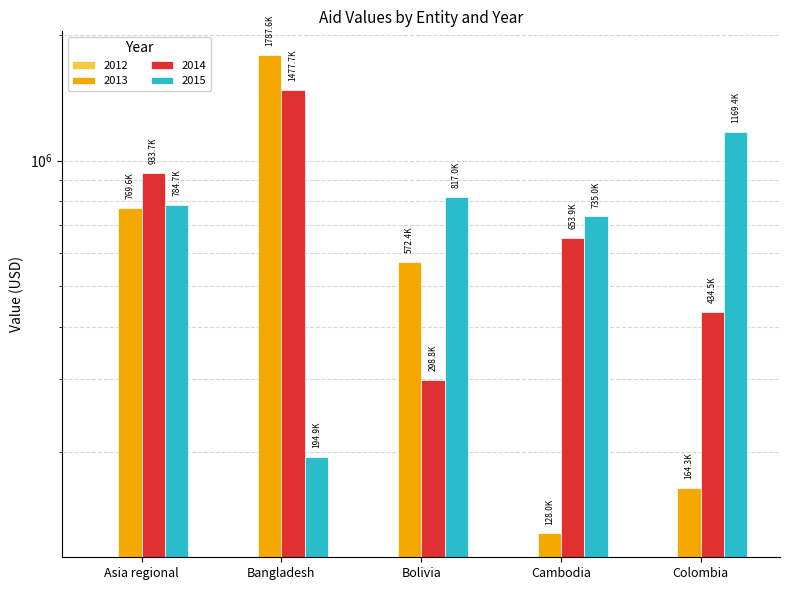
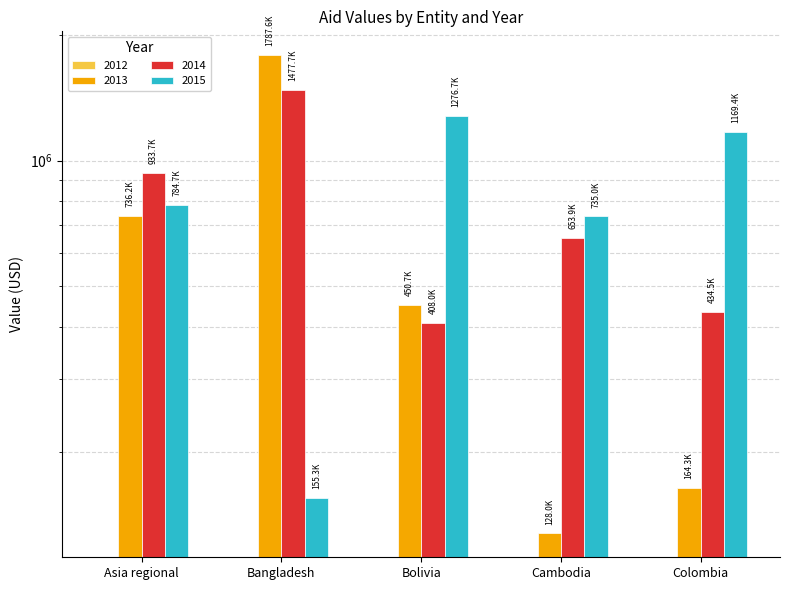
2013, Asia regional: 769.6K -> 736.2K
2015, Bangladesh: 194.9K -> 155.3K
2013, Bolivia: 572.4K -> 450.7K
2014, Bolivia: 298.8K -> 408.0K
2015, Bolivia: 817.0K -> 1276.7K
